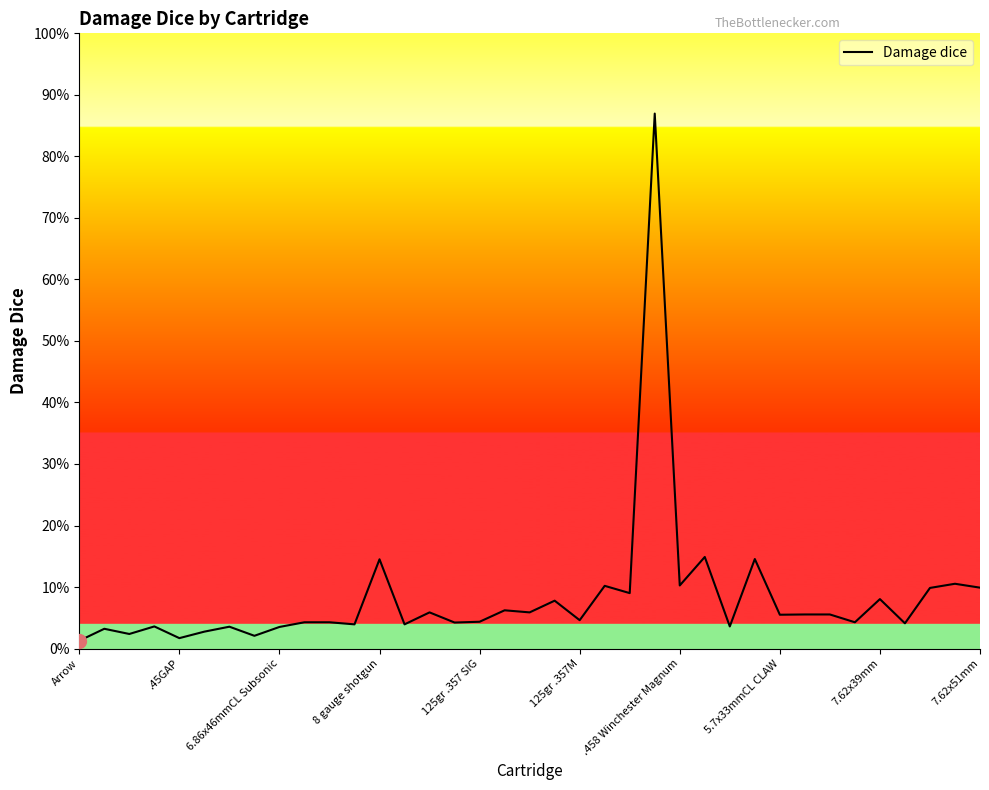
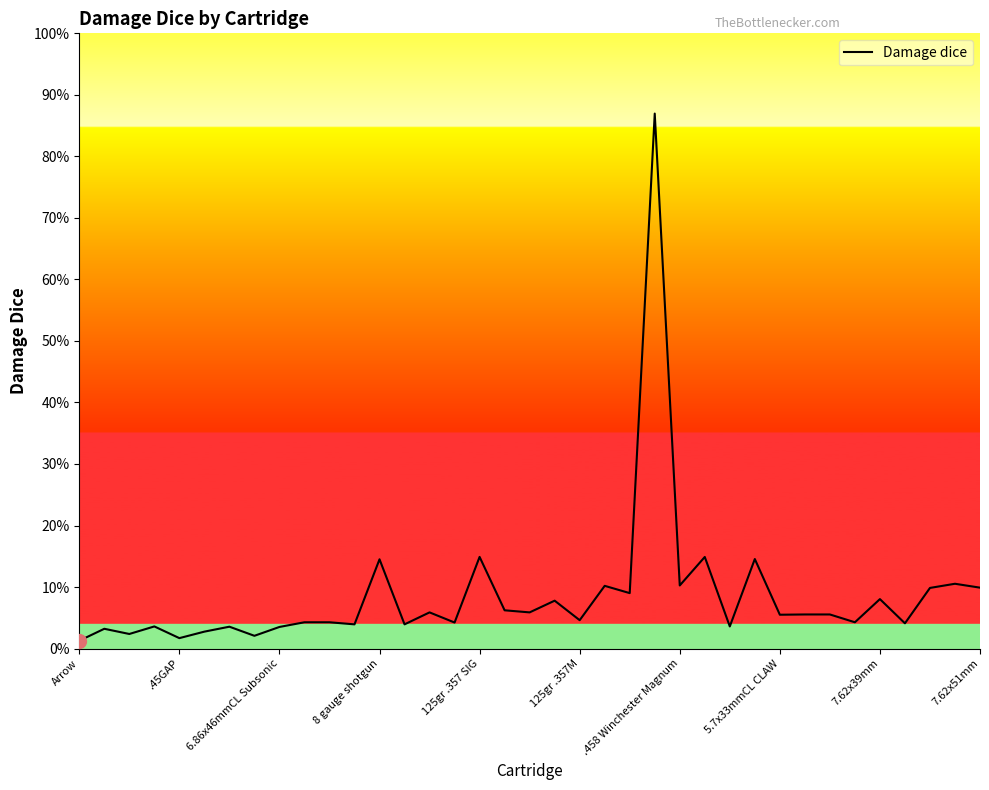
Damage dice, 125gr .357 SIG: 4% -> 15%
